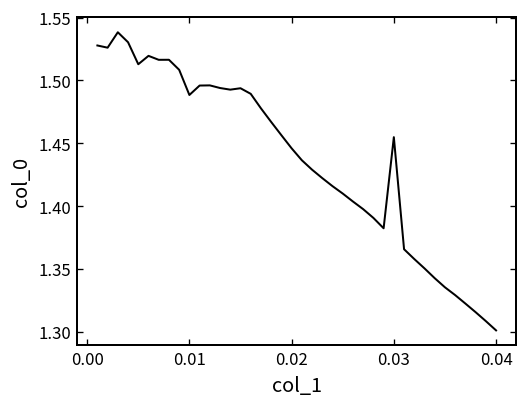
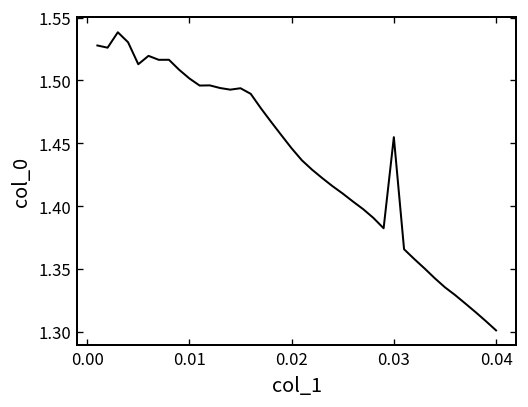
0.01: 1.488 -> 1.502
